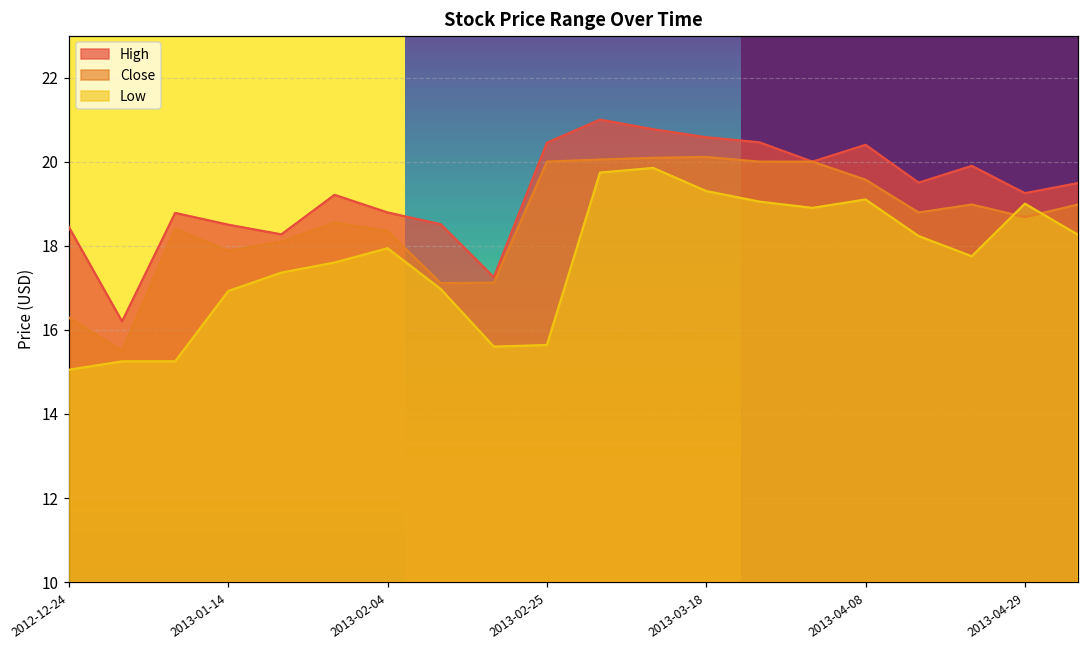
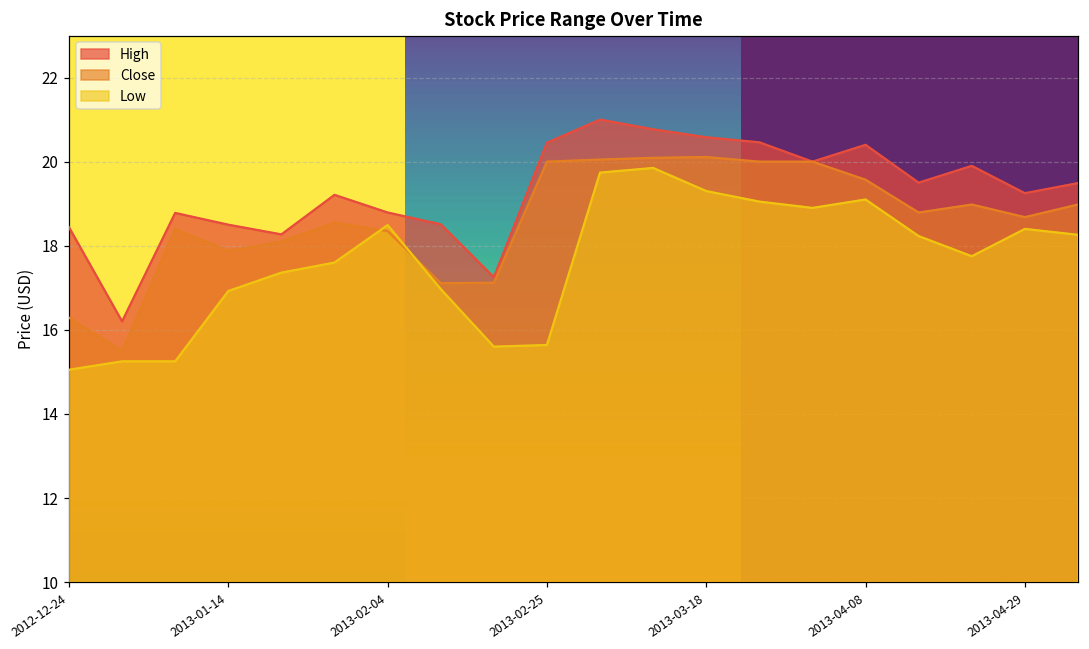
Low, 2013-02-04: 17.9 -> 18.5
Low, 2013-04-29: 19.0 -> 18.4
